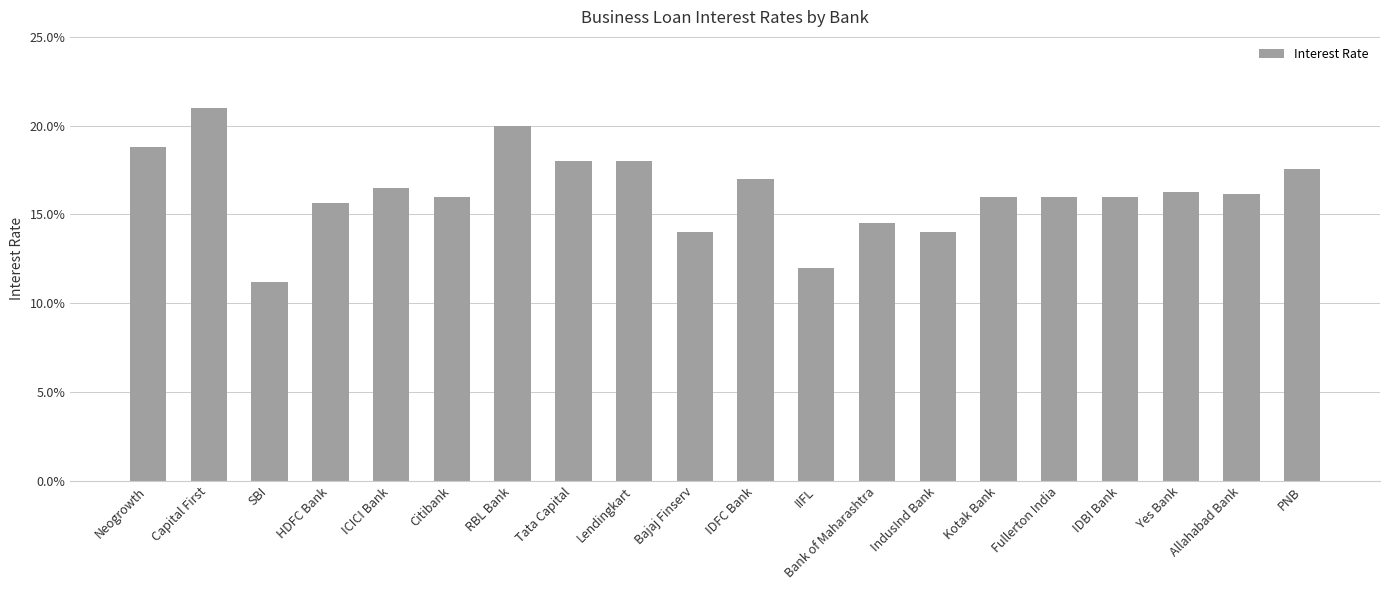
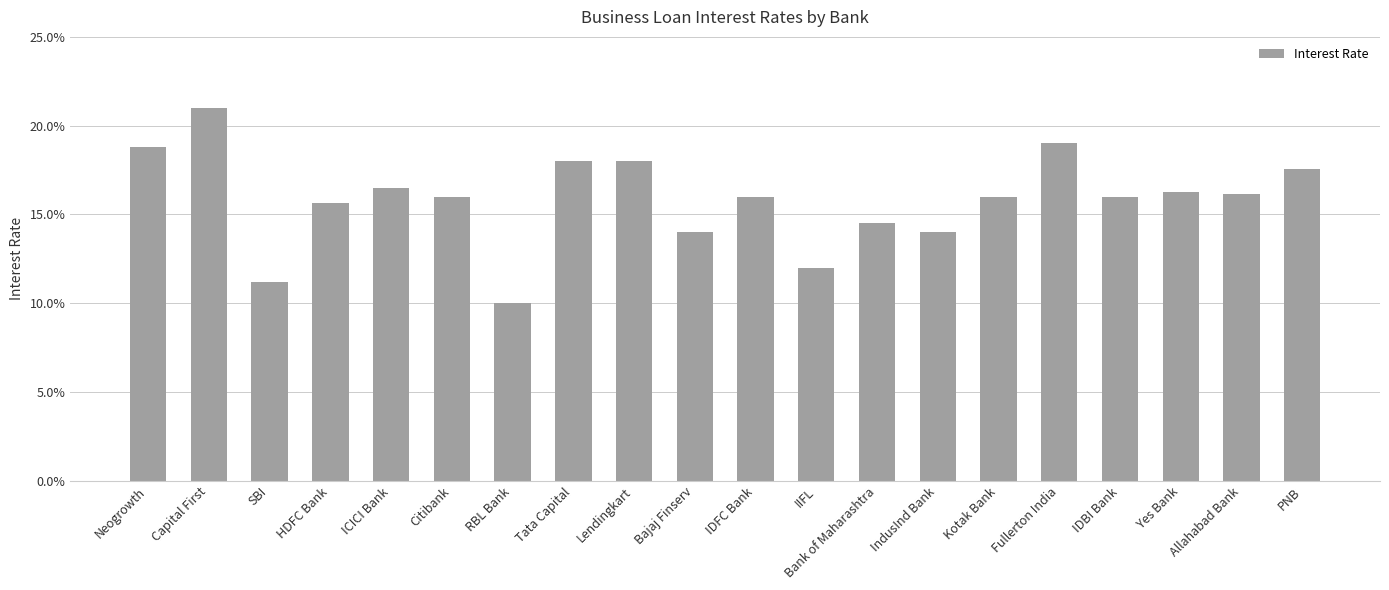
RBL Bank: 20.0% -> 10.0%
IDFC Bank: 17.0% -> 16.0%
Fullerton India: 16.0% -> 19.0%
